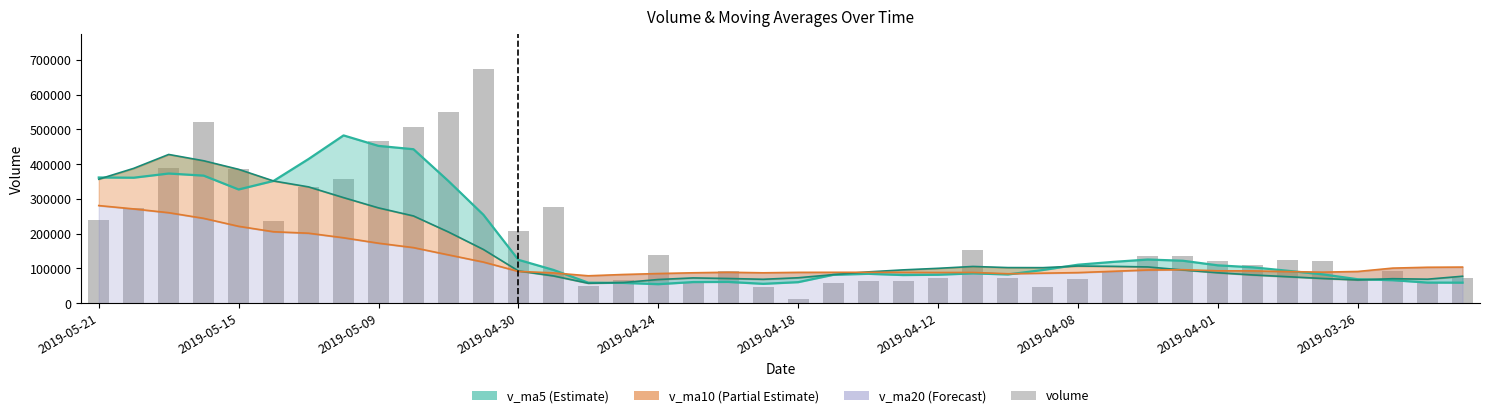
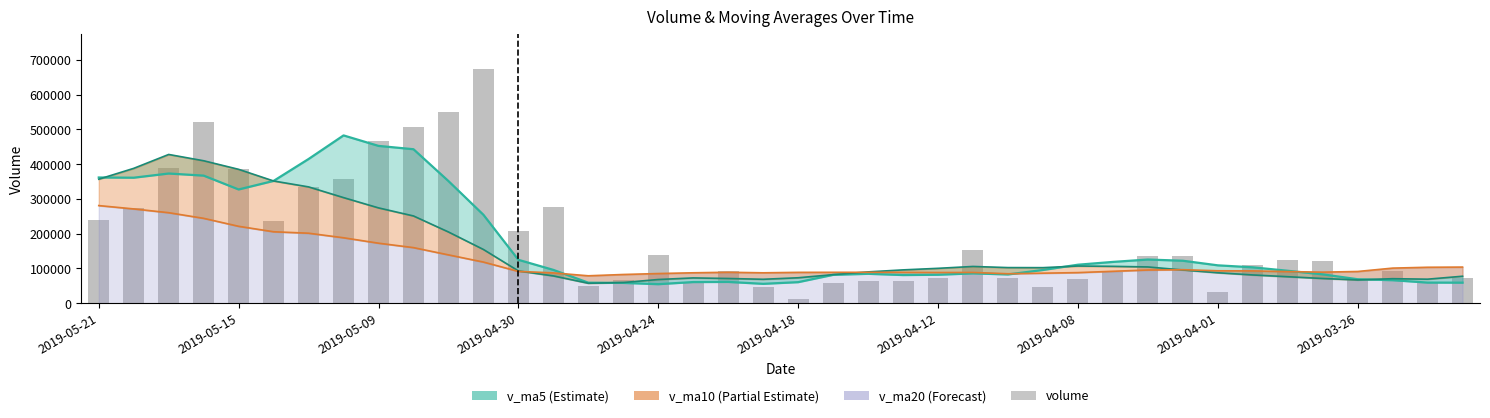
volume, 2019-04-01: 120000 -> 30000
